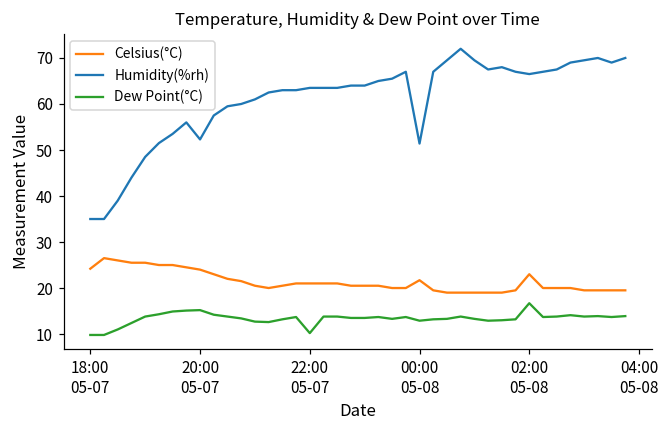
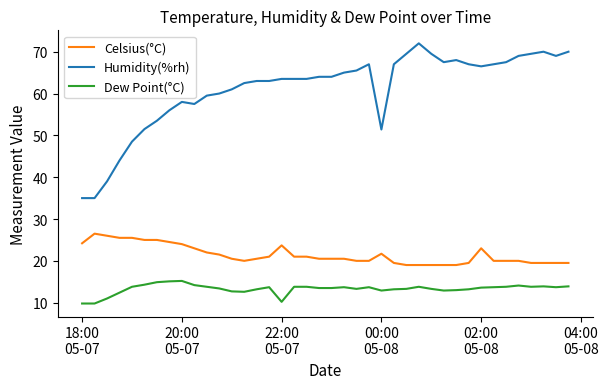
Humidity(%rh), 20:00 05-07: 52 -> 58
Celsius(°C), 22:00 05-07: 21 -> 24
Dew Point(°C), 02:00 05-08: 17 -> 14
